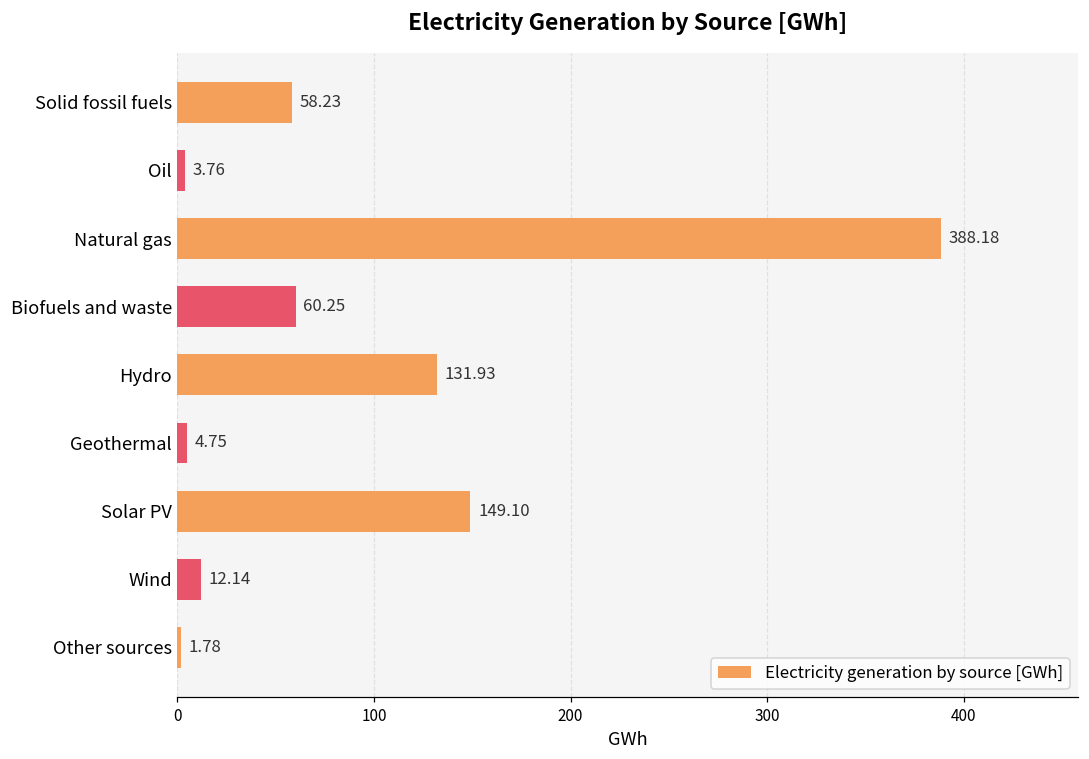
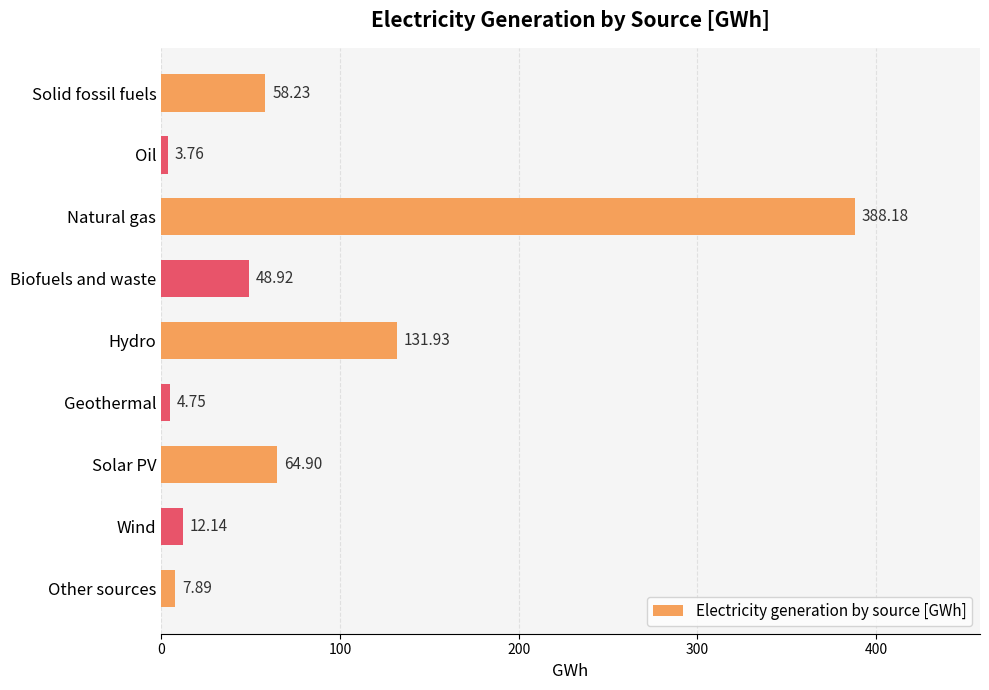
Biofuels and waste: 60.25 -> 48.92
Solar PV: 149.10 -> 64.90
Other sources: 1.78 -> 7.89
